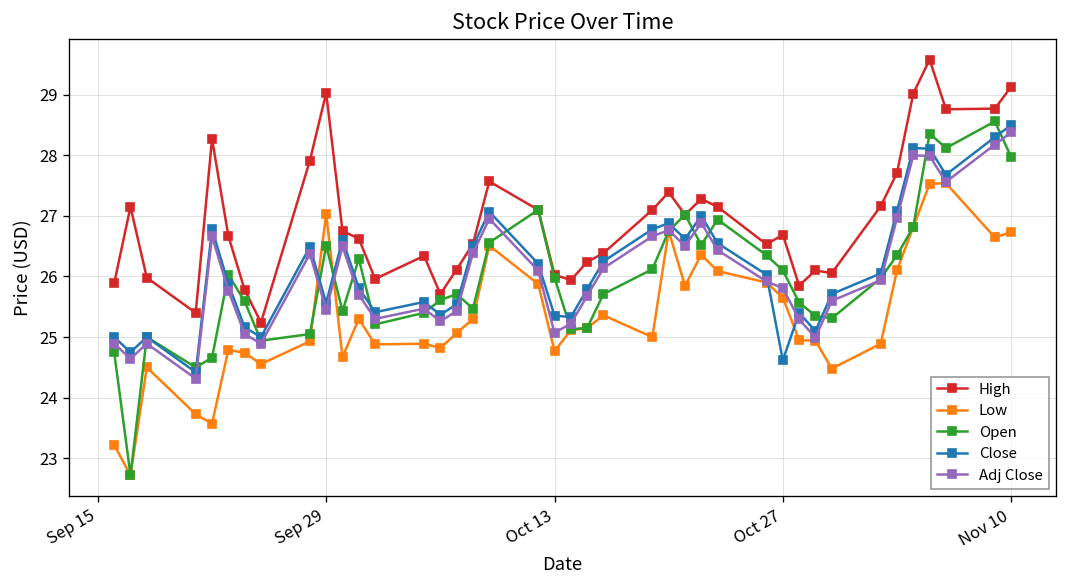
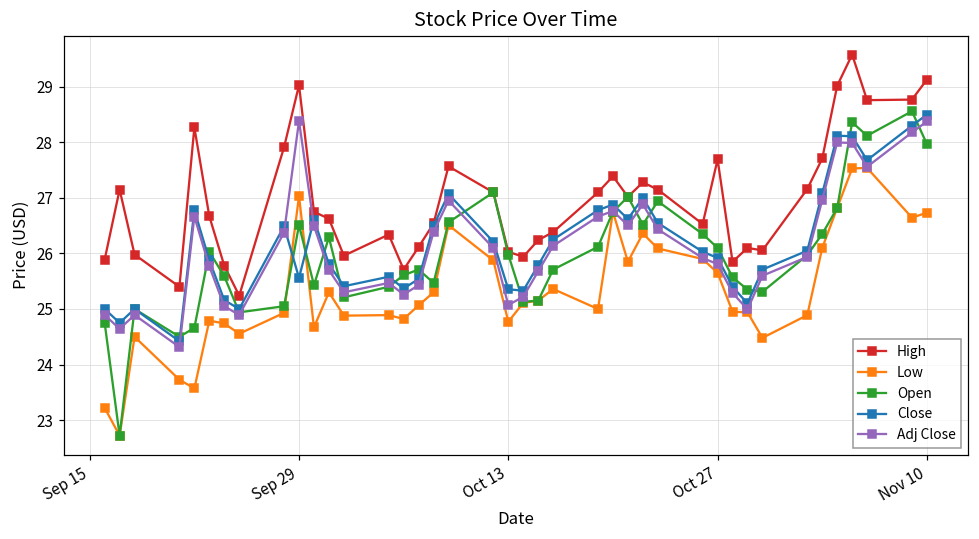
Adj Close, Sep 29: 25.4 -> 28.4
High, Oct 27: 26.7 -> 27.7
Close, Oct 27: 24.6 -> 25.9
